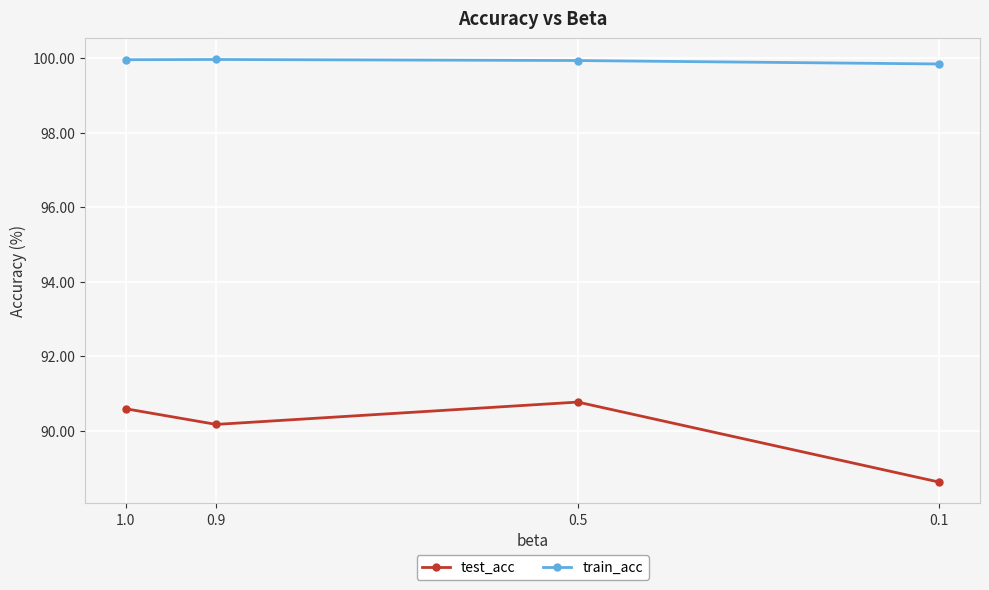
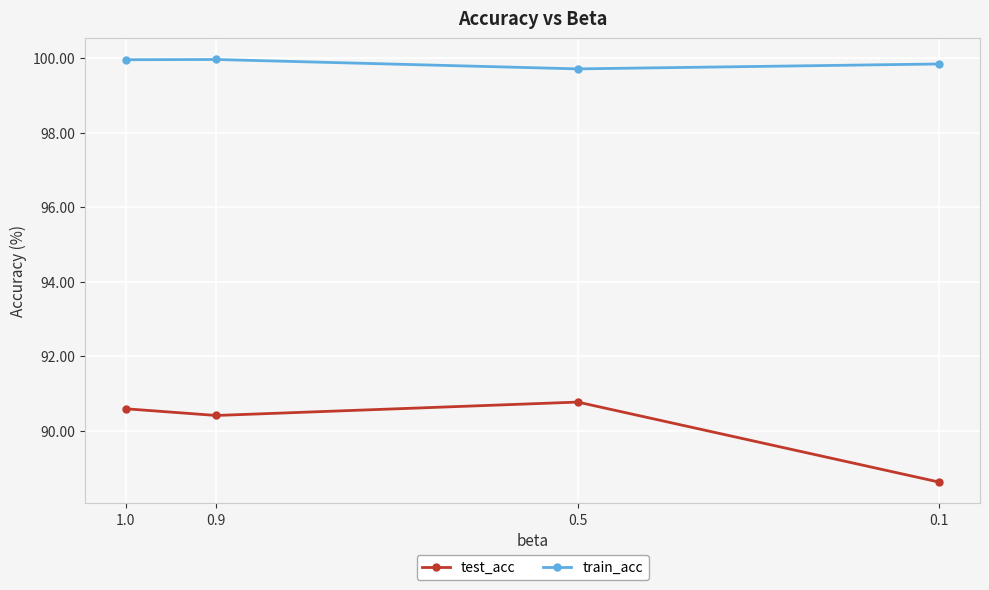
test_acc, 0.9: 90.2 -> 90.4
train_acc, 0.5: 99.9 -> 99.7
